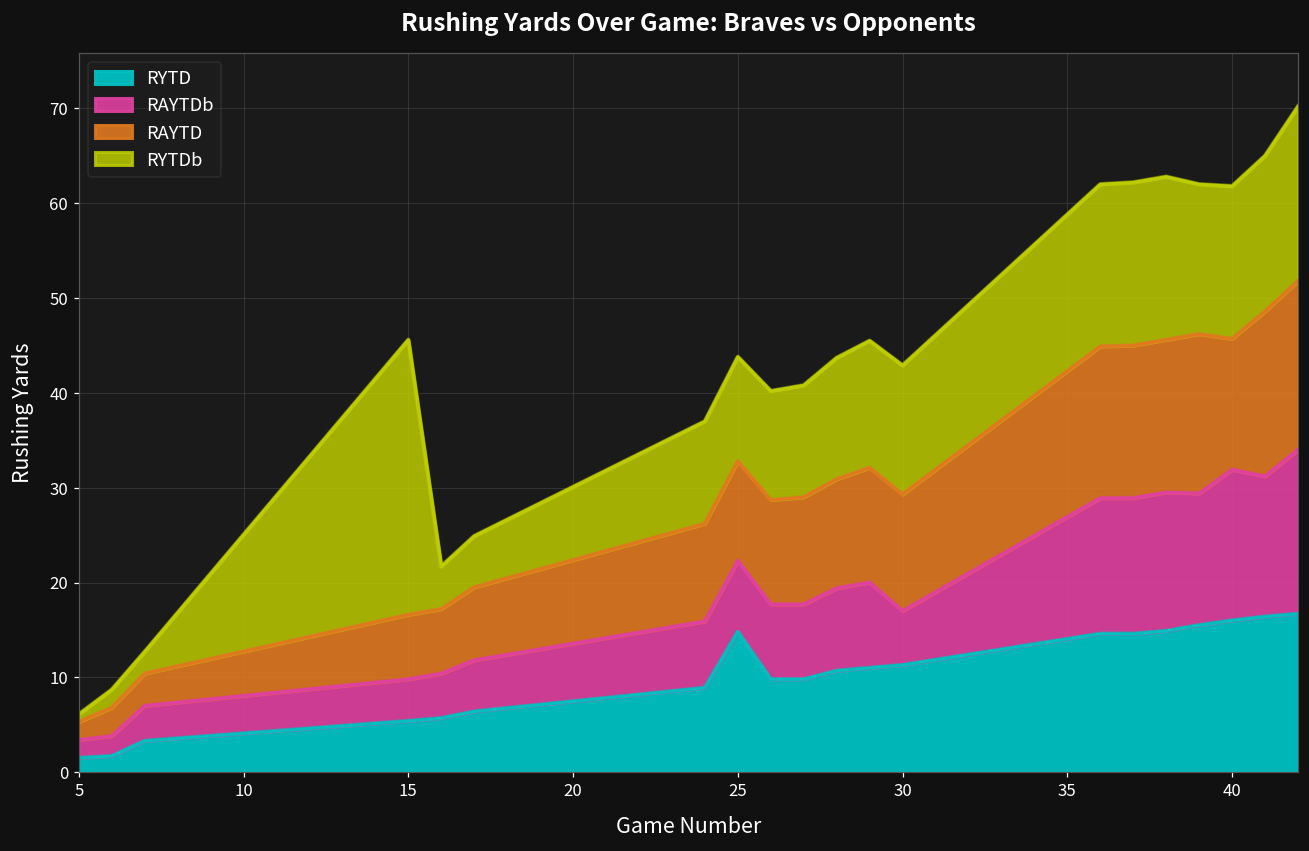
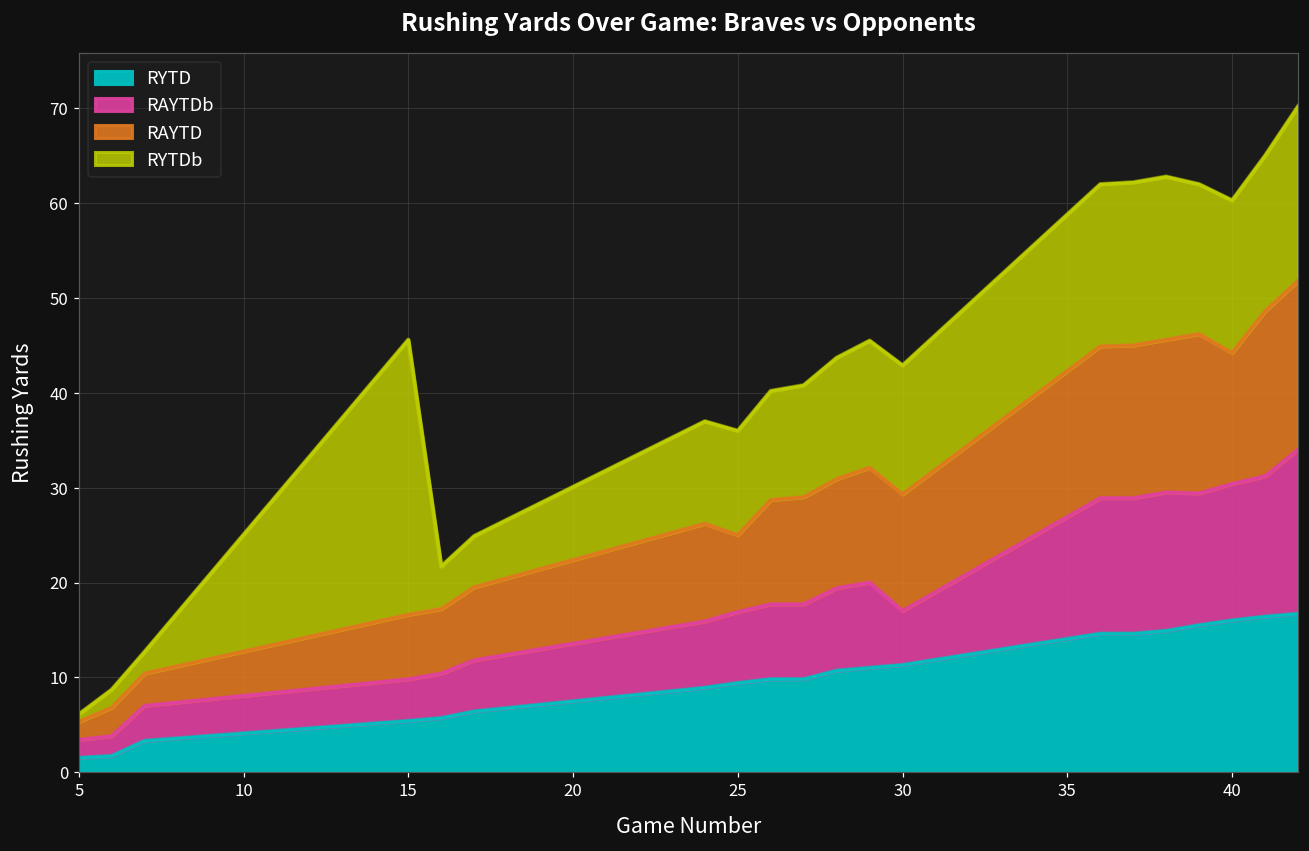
RYTD, 25: 15 -> 9
RAYTD, 25: 11 -> 8
RAYTDb, 40: 16 -> 14
